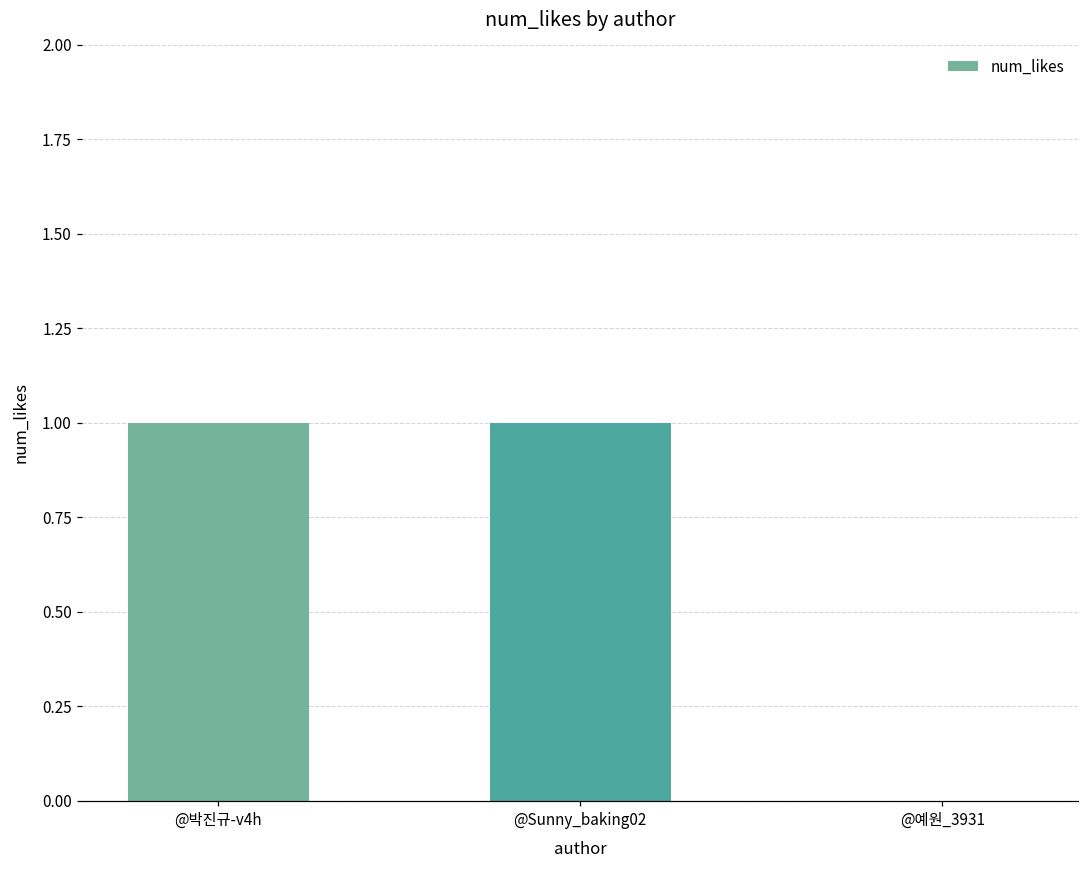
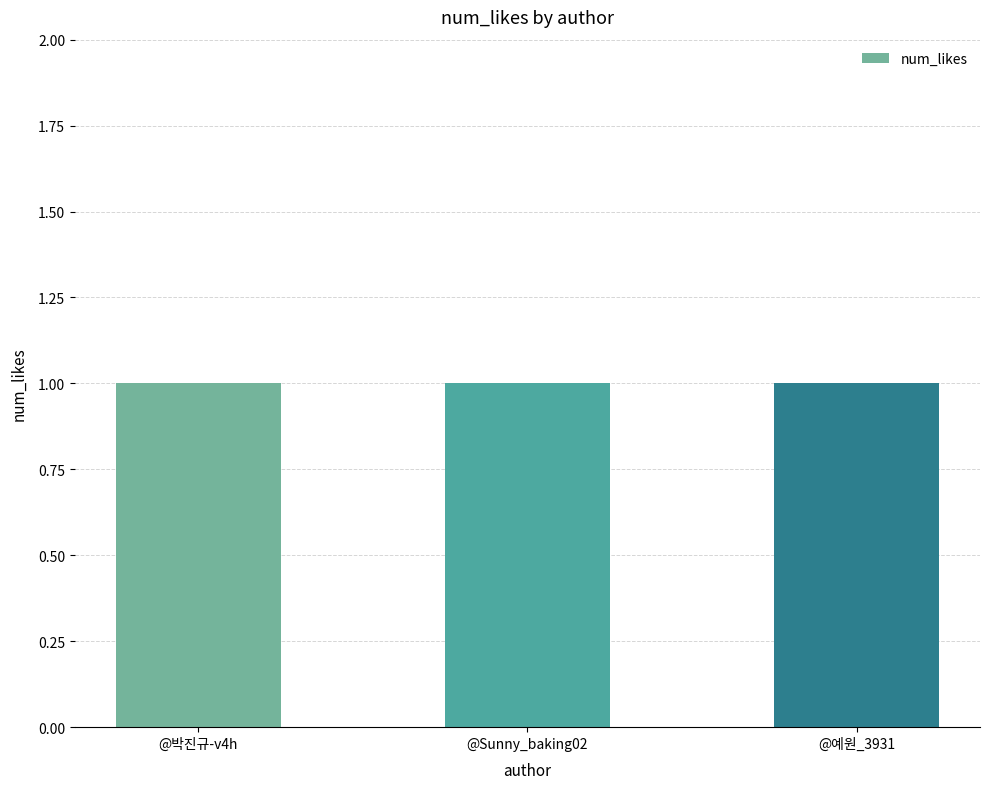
@예원_3931: 0 -> 1
